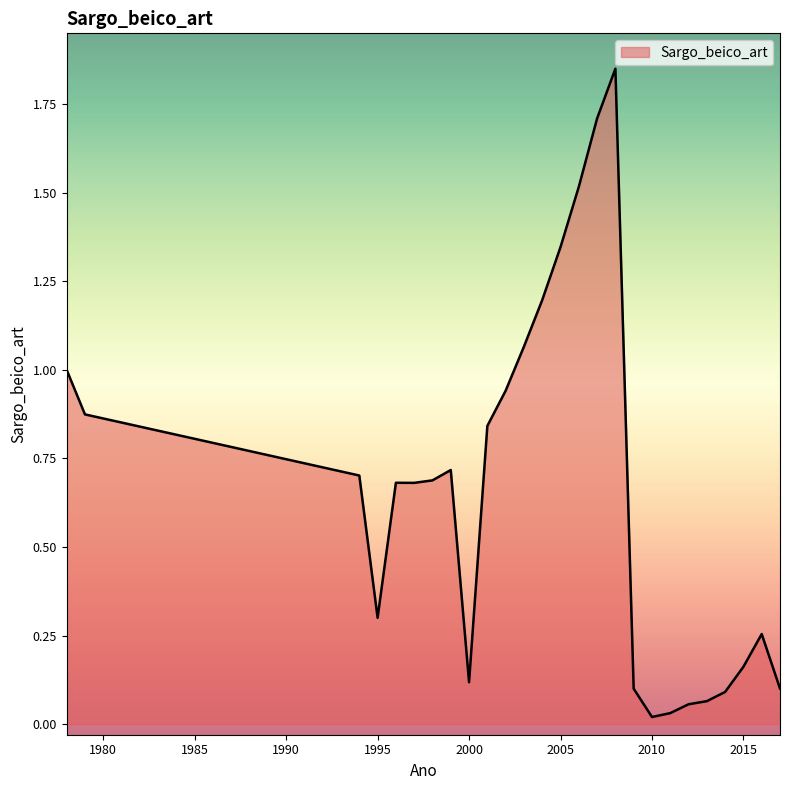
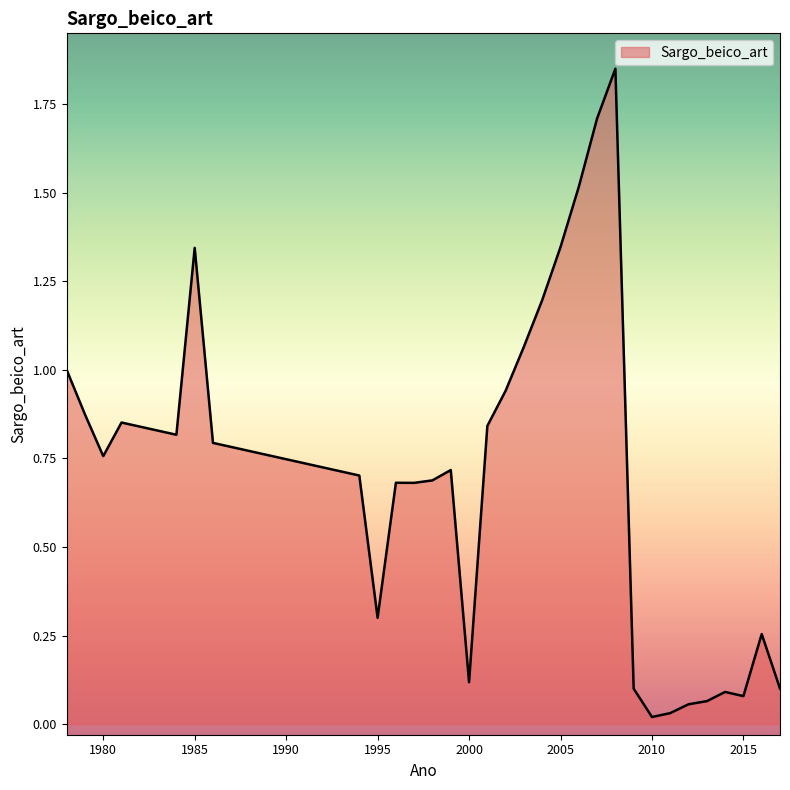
1980: 0.86 -> 0.76
1985: 0.81 -> 1.34
2015: 0.16 -> 0.08
